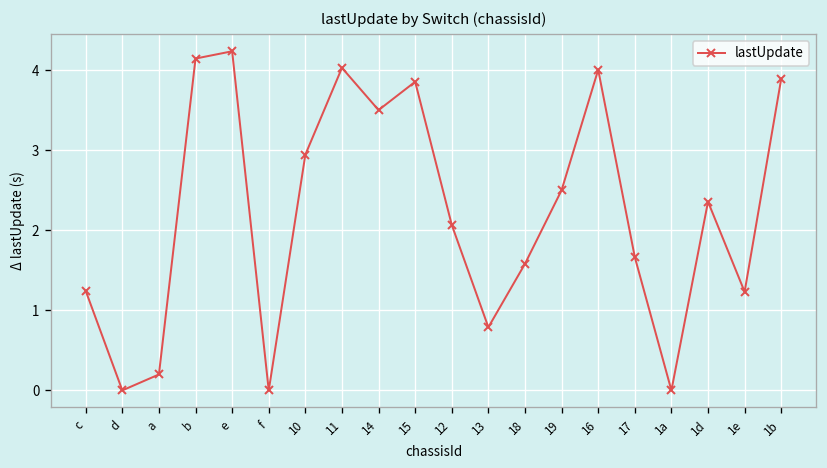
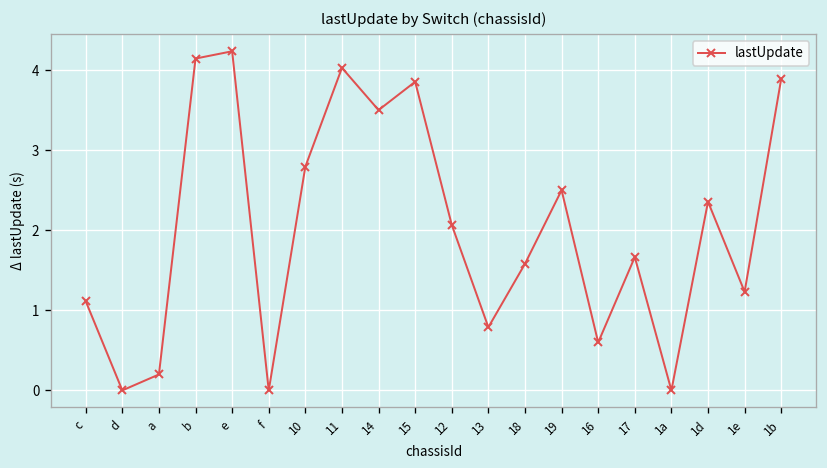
c: 1.2 -> 1.1
10: 2.9 -> 2.8
16: 4.0 -> 0.6
